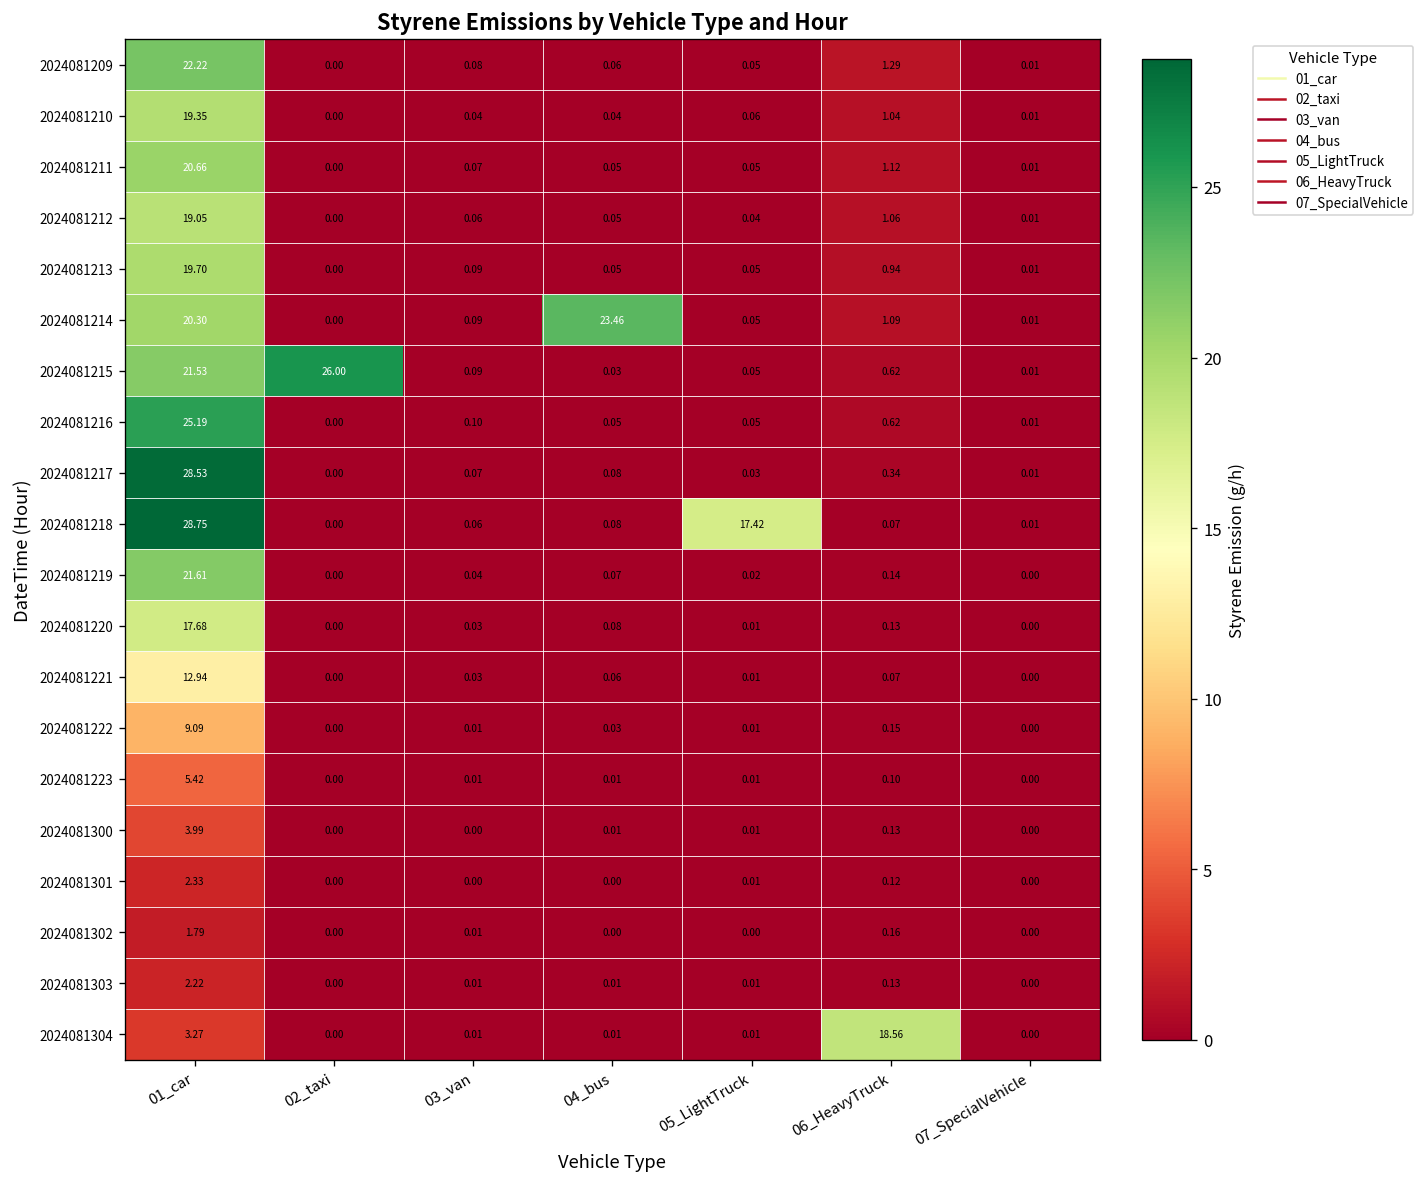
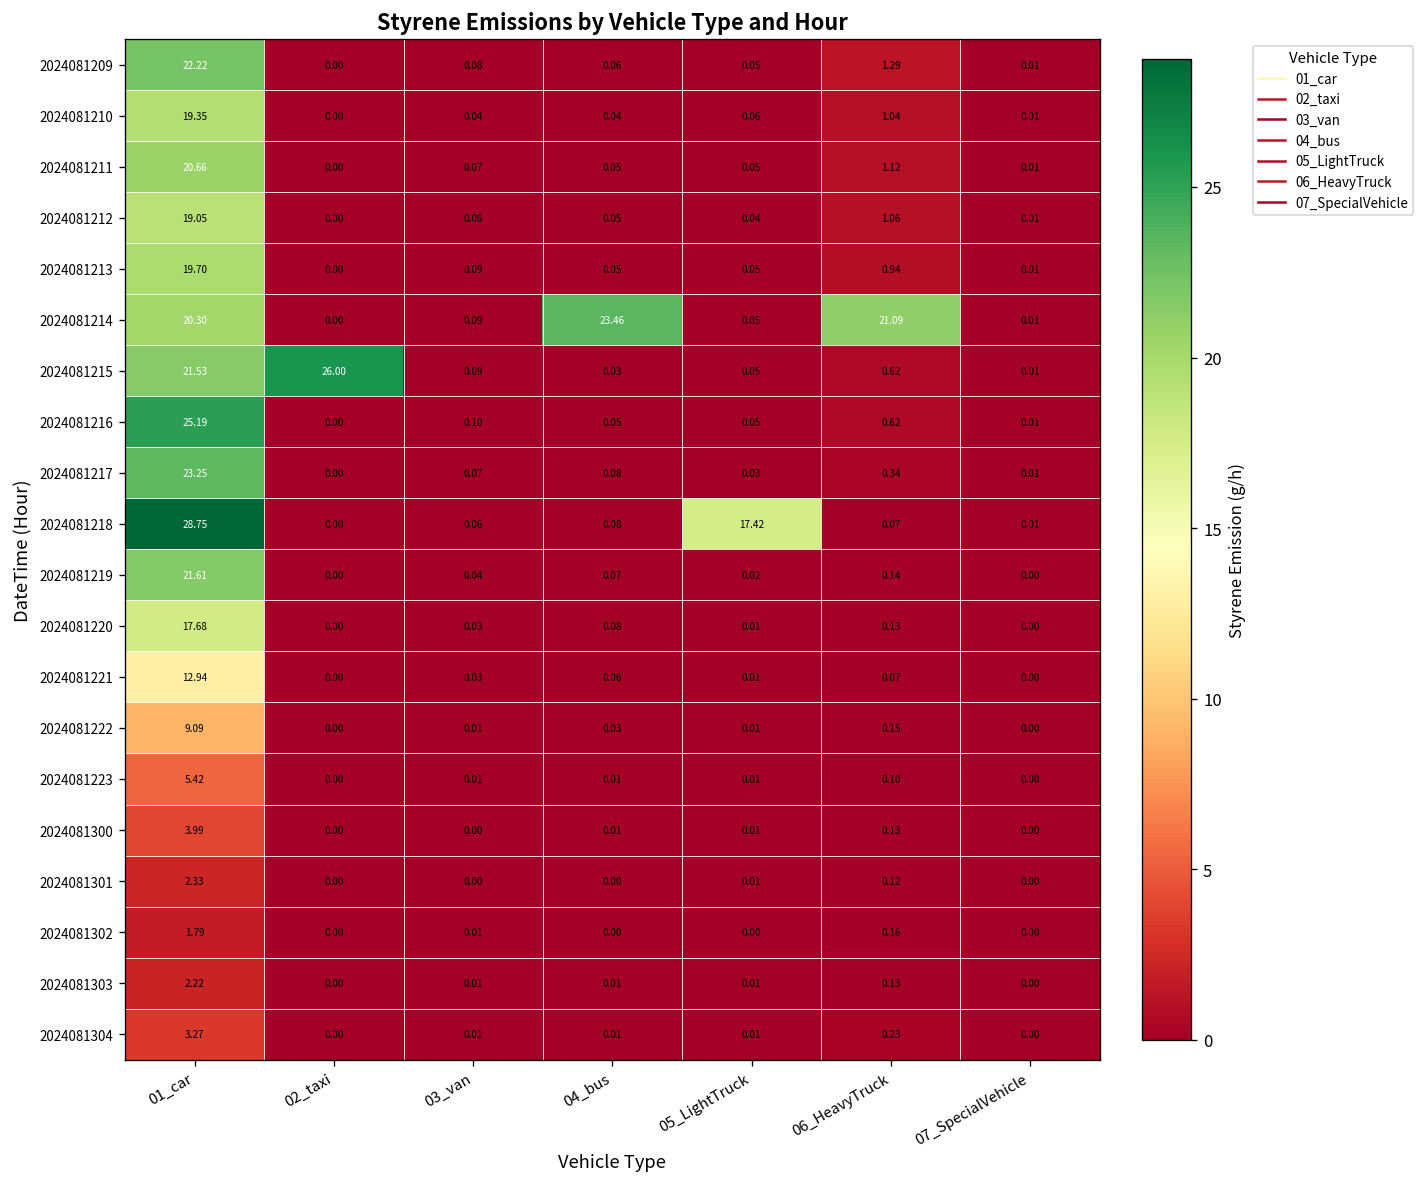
2024081214, 06_HeavyTruck: 1.09 -> 21.09
2024081217, 01_car: 28.53 -> 23.25
2024081304, 06_HeavyTruck: 18.56 -> 0.23
